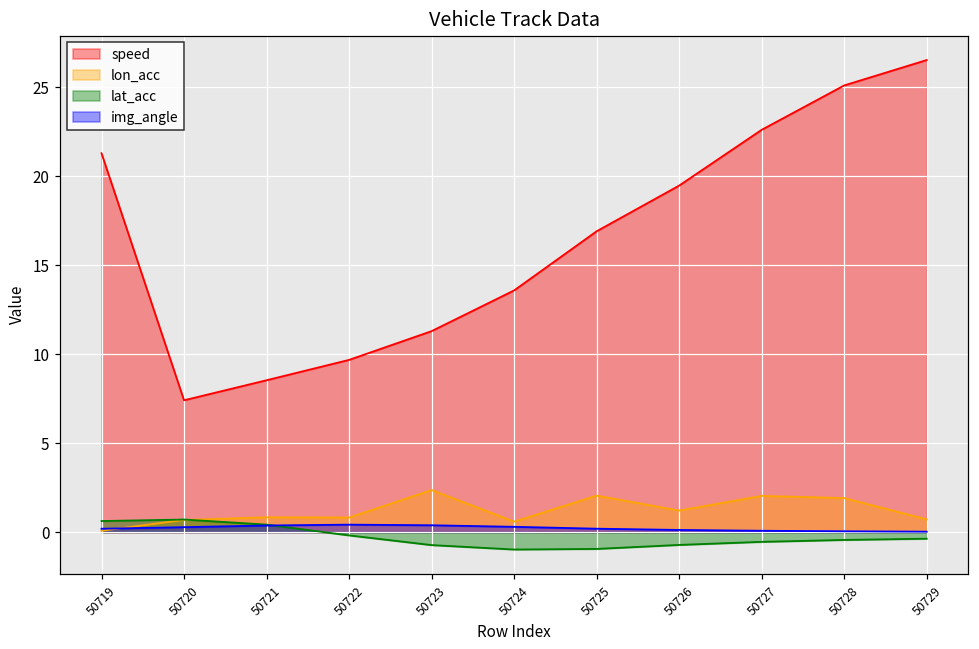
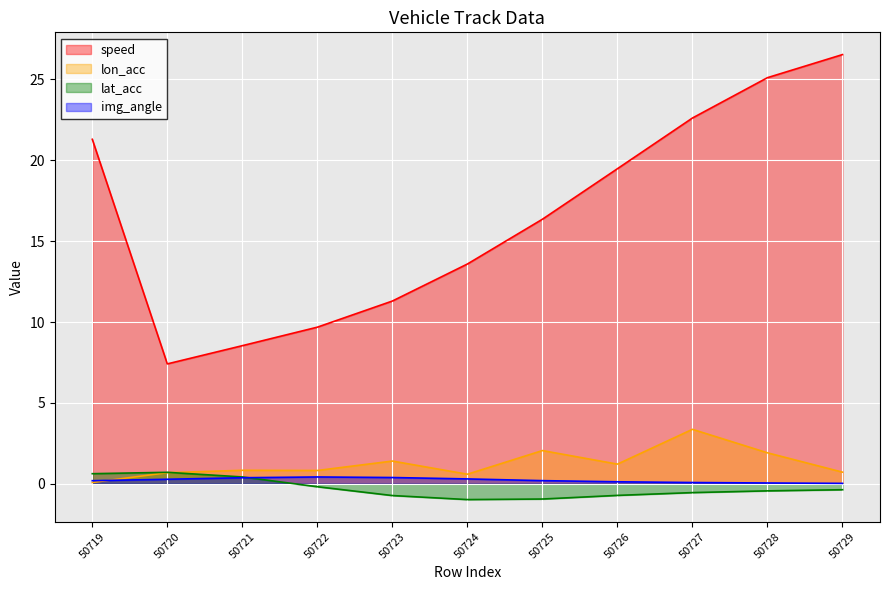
lon_acc, 50723: 2.4 -> 1.4
speed, 50725: 16.9 -> 16.4
lon_acc, 50727: 2.0 -> 3.4
